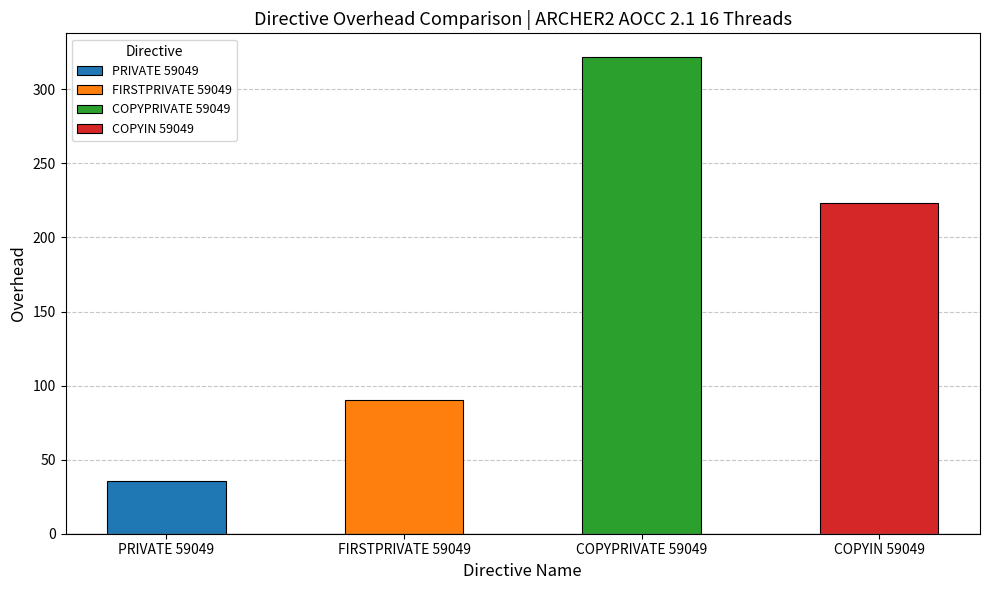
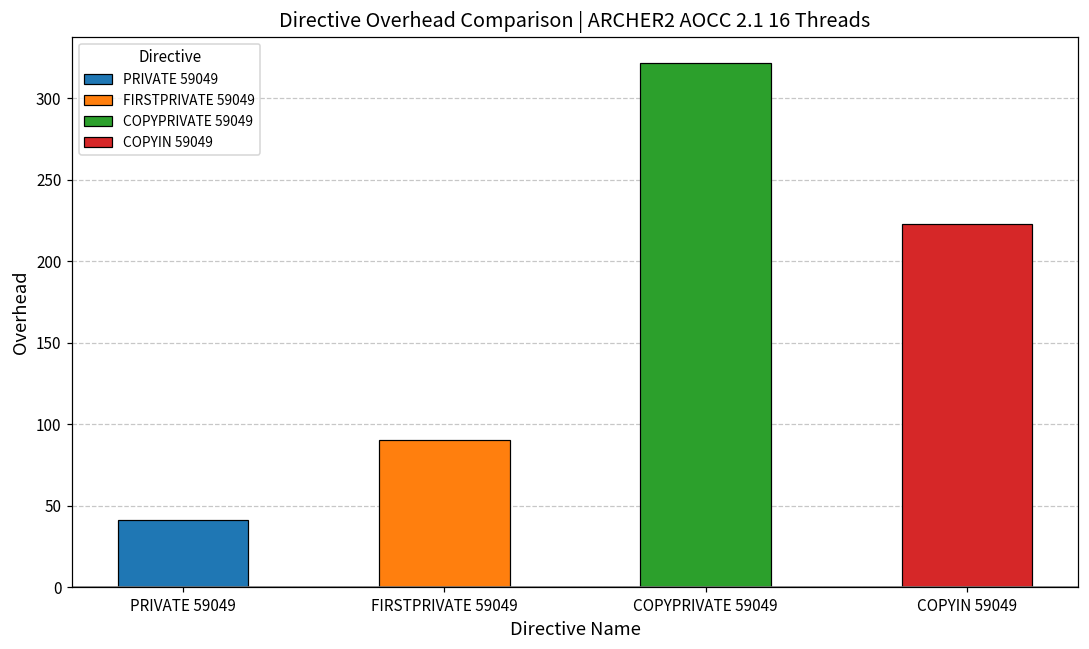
PRIVATE 59049: 36 -> 41
